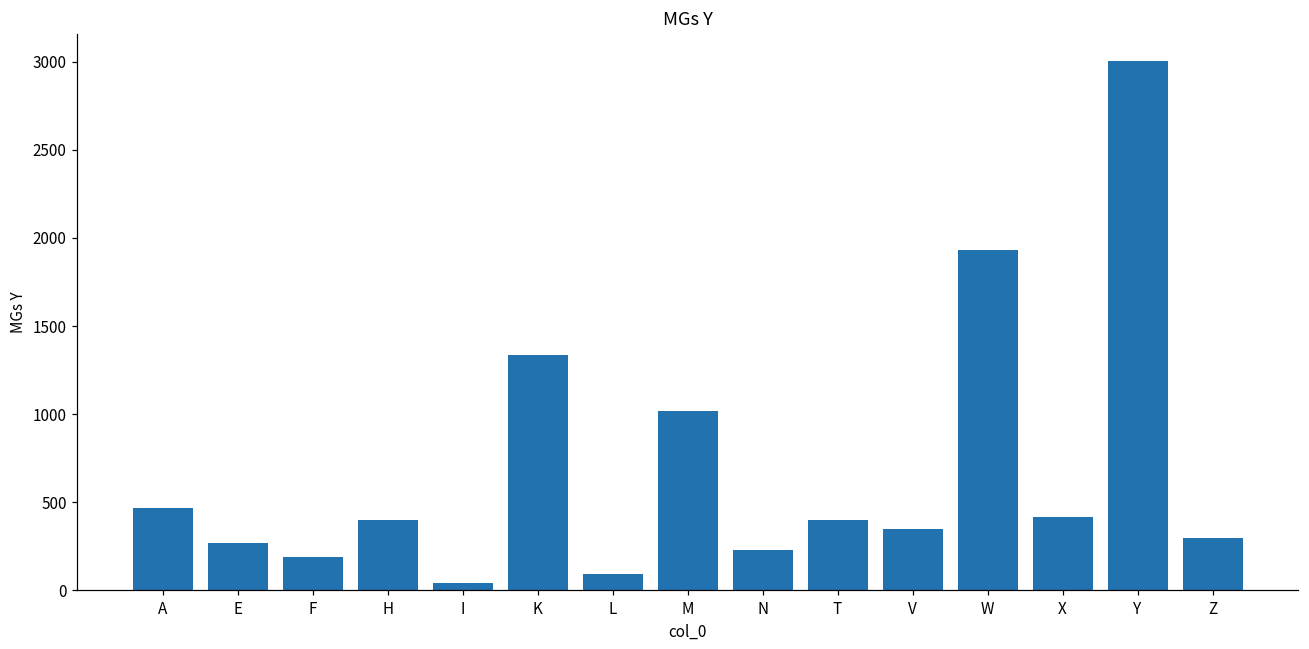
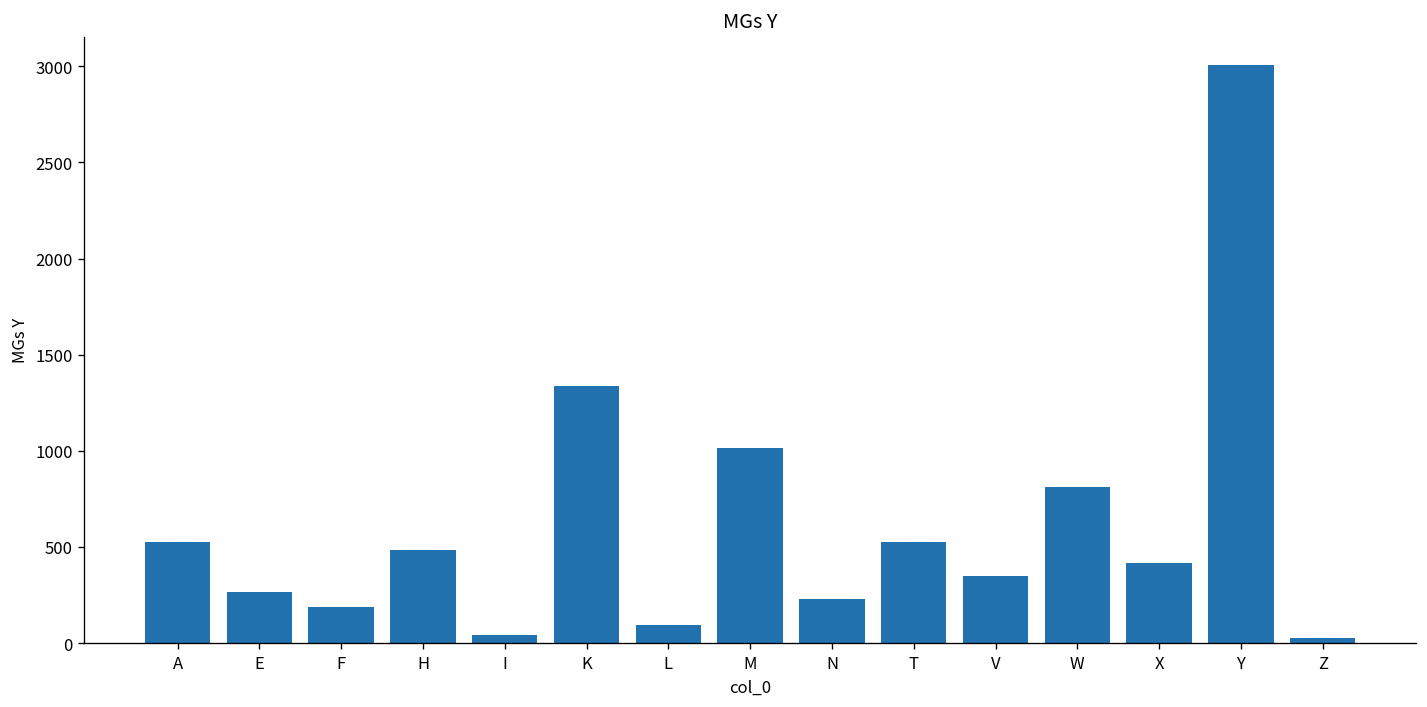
A: 470 -> 530
H: 400 -> 480
T: 400 -> 530
W: 1930 -> 810
Z: 300 -> 30
